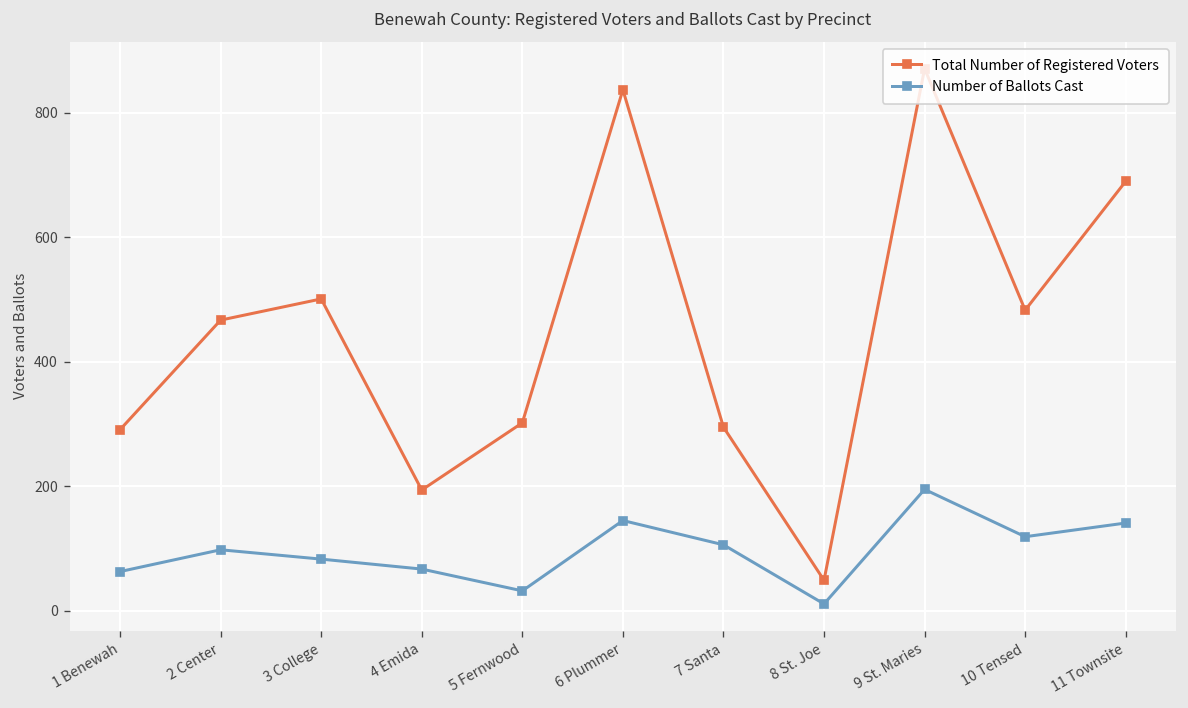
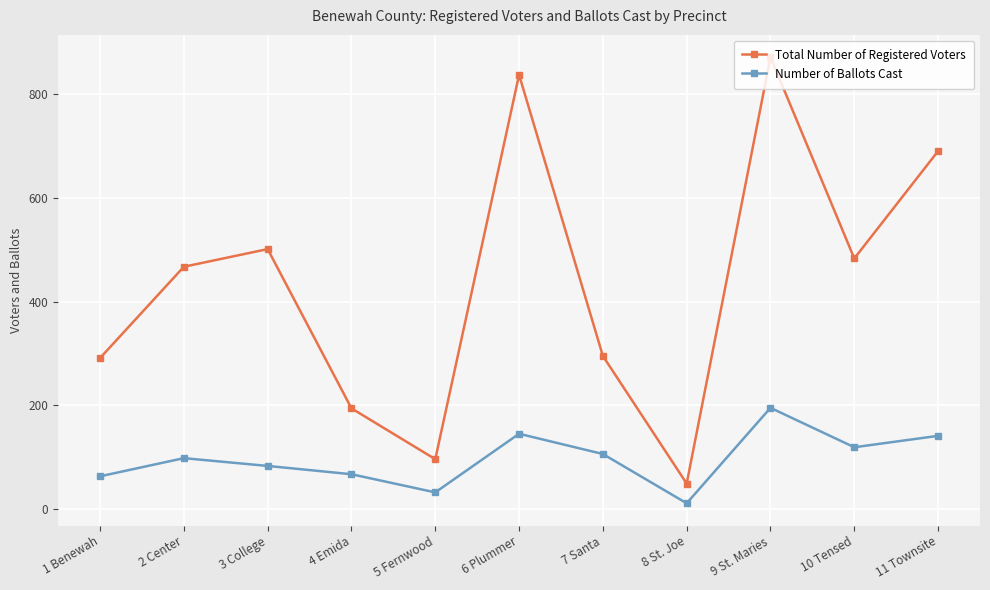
Total Number of Registered Voters, 5 Fernwood: 300 -> 100
